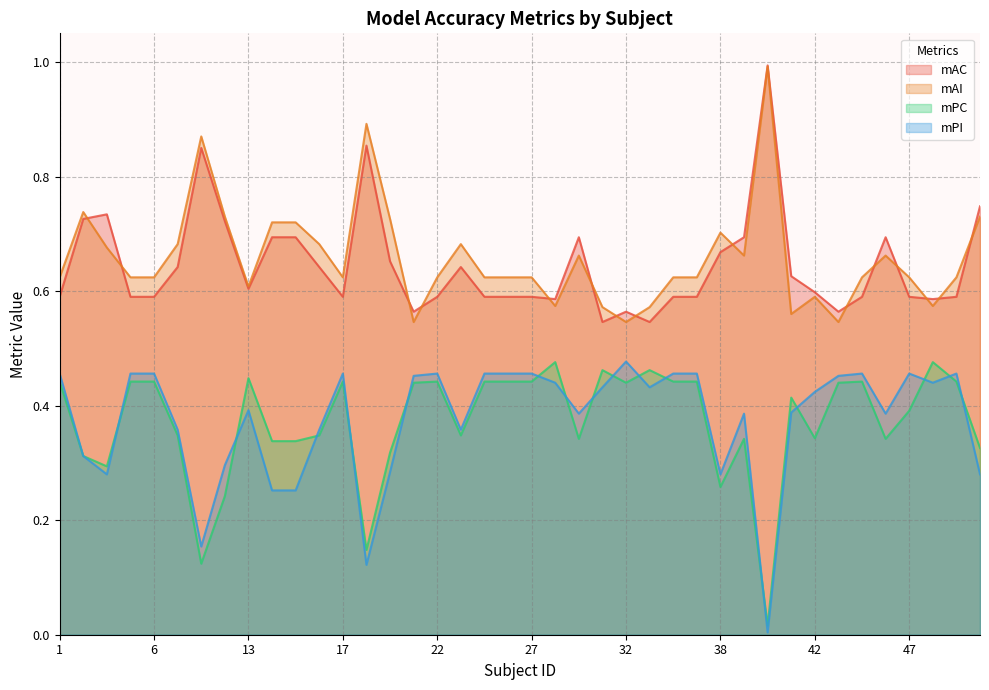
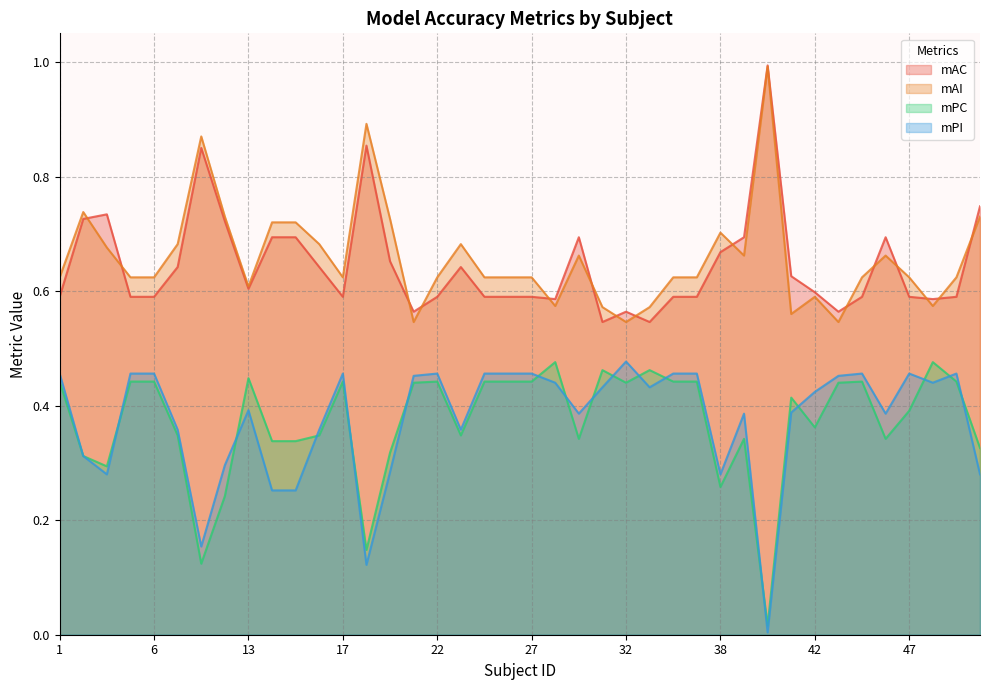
mPC, 42: 0.34 -> 0.36
